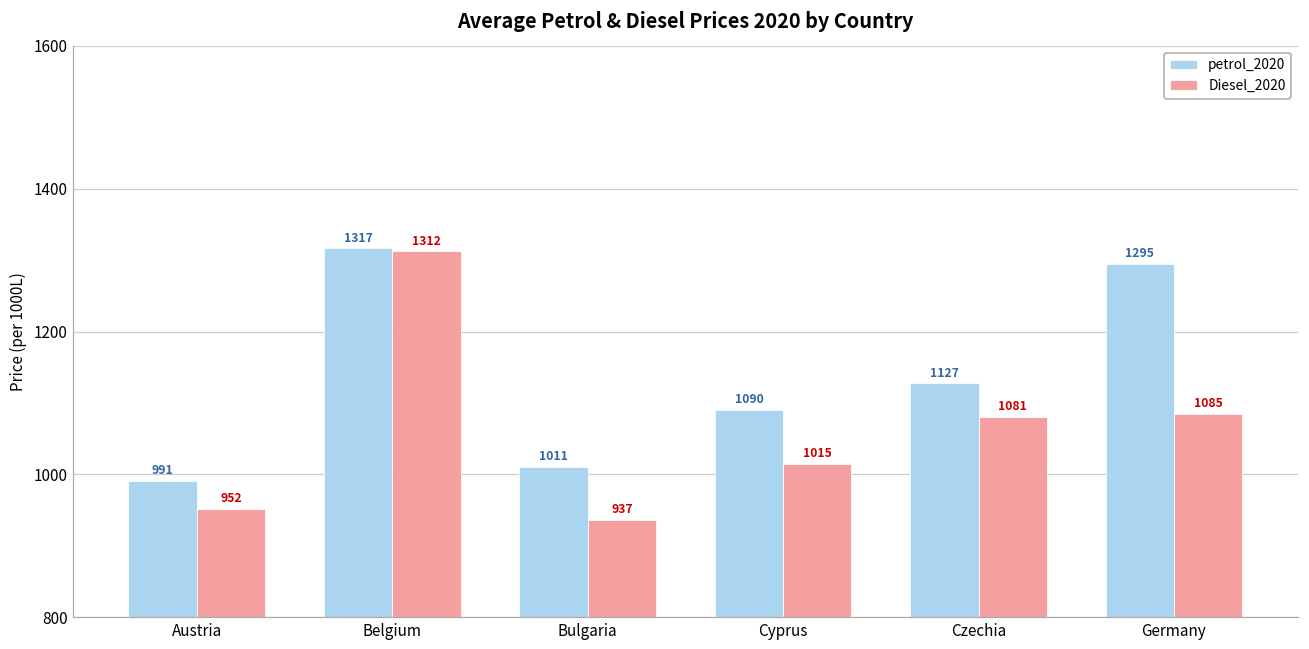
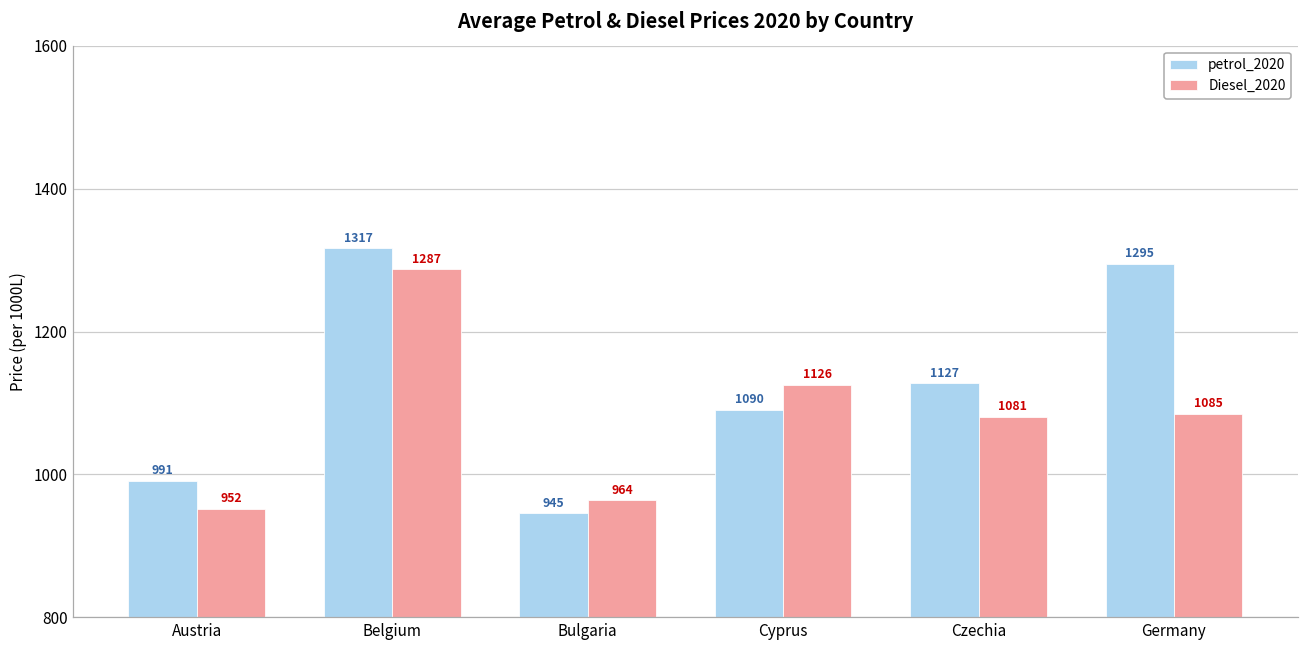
Diesel_2020, Belgium: 1312 -> 1287
petrol_2020, Bulgaria: 1011 -> 945
Diesel_2020, Bulgaria: 937 -> 964
Diesel_2020, Cyprus: 1015 -> 1126
